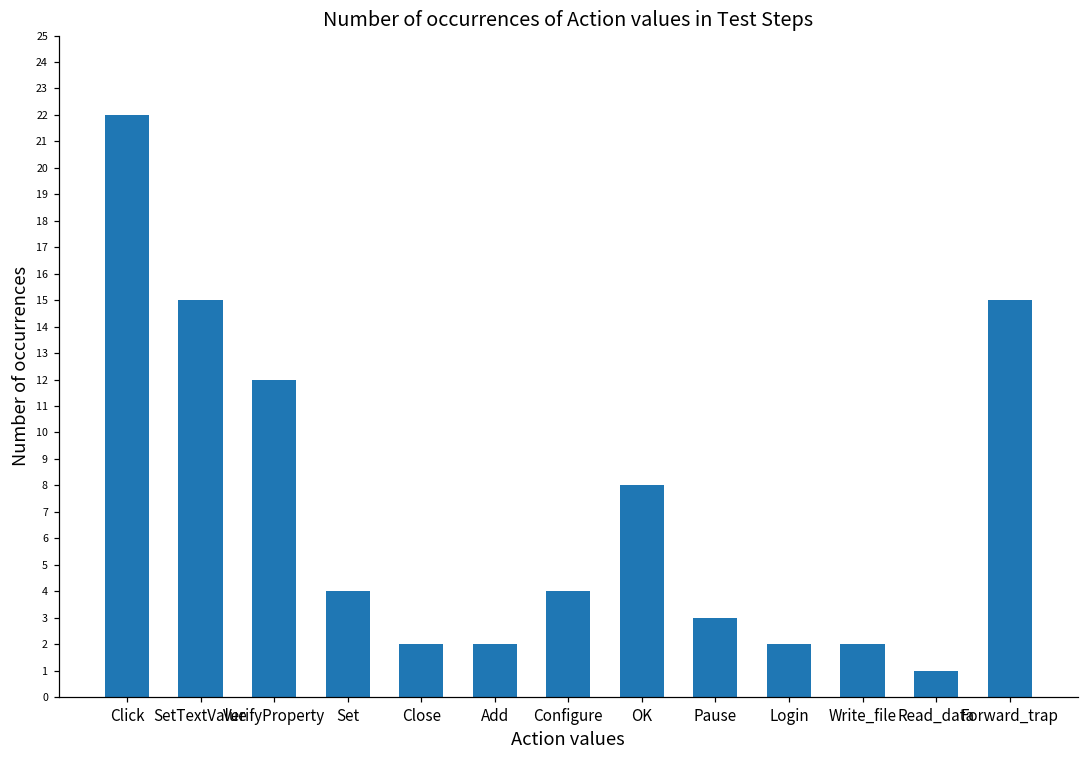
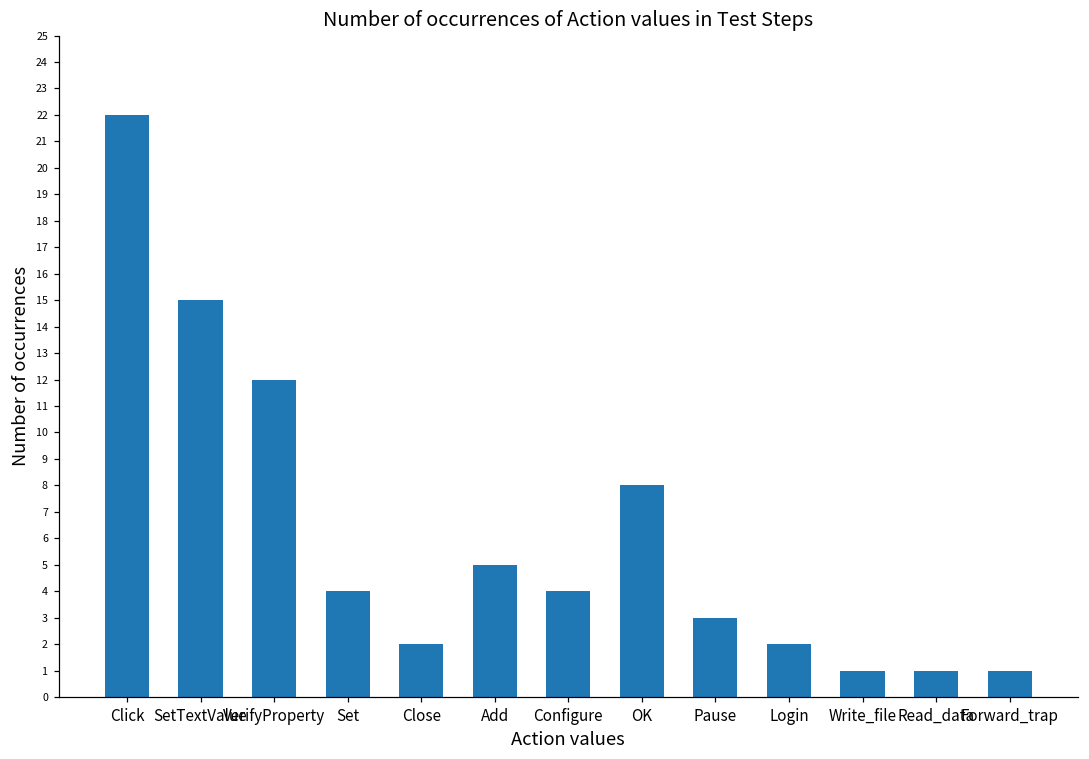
Add: 2 -> 5
Write_file: 2 -> 1
Forward_trap: 15 -> 1
